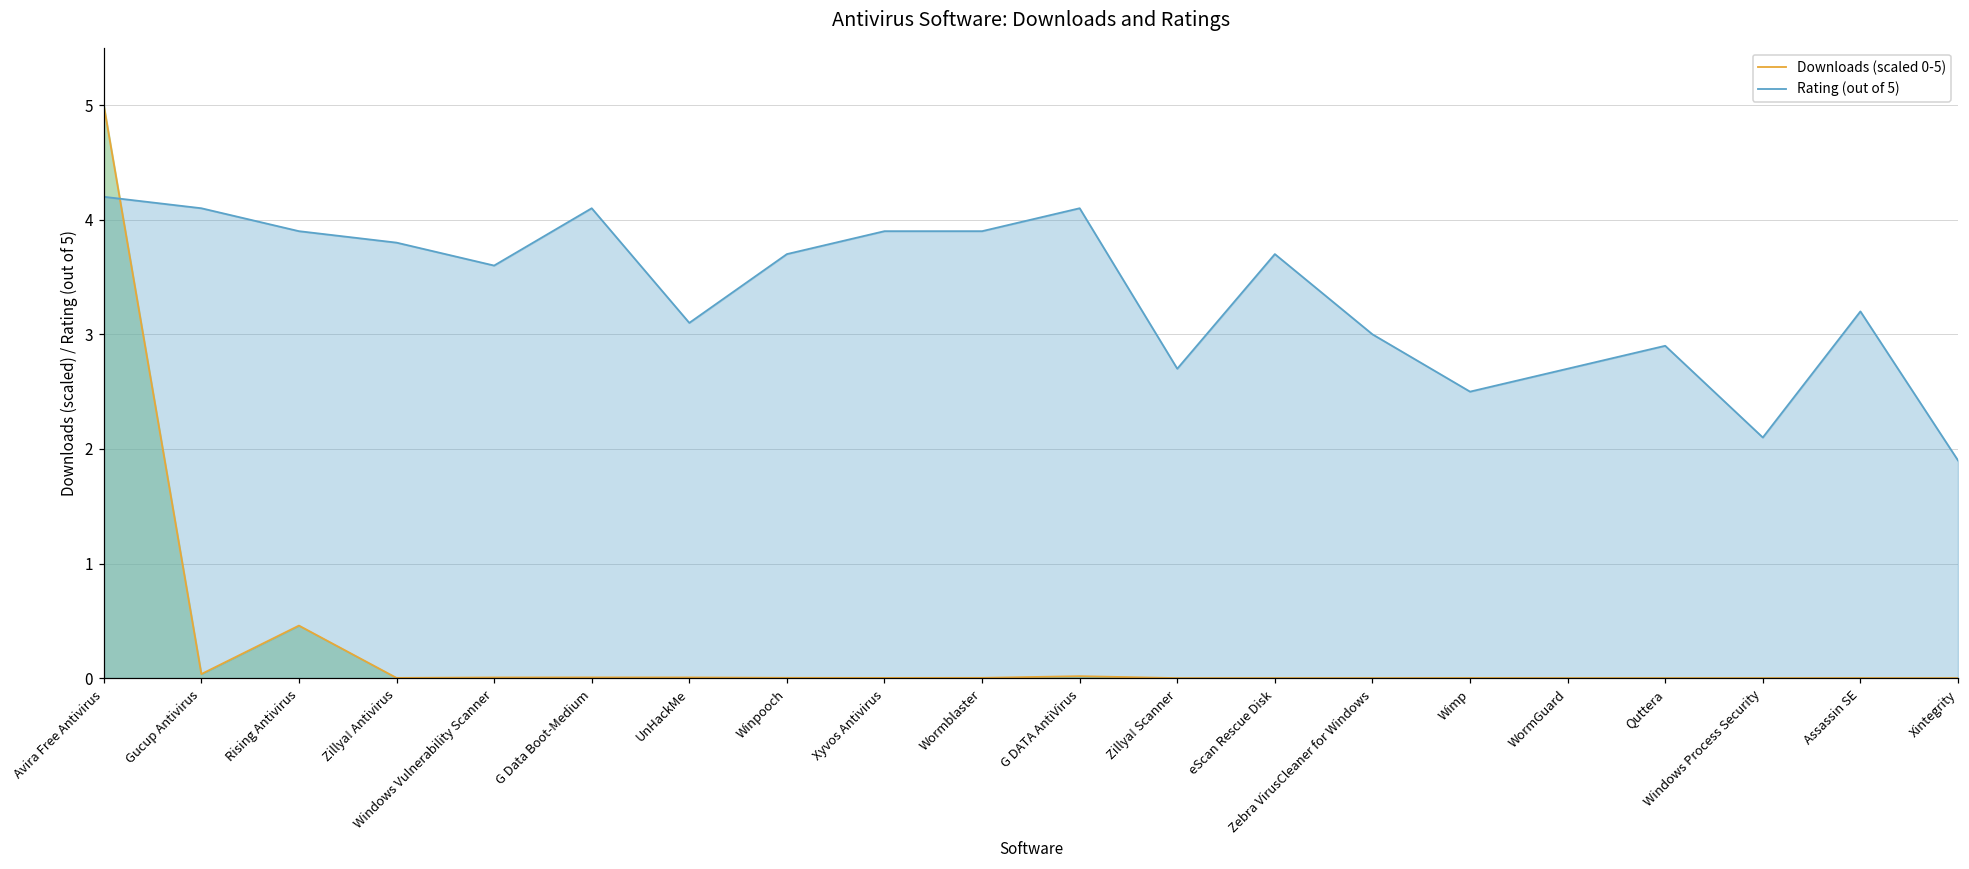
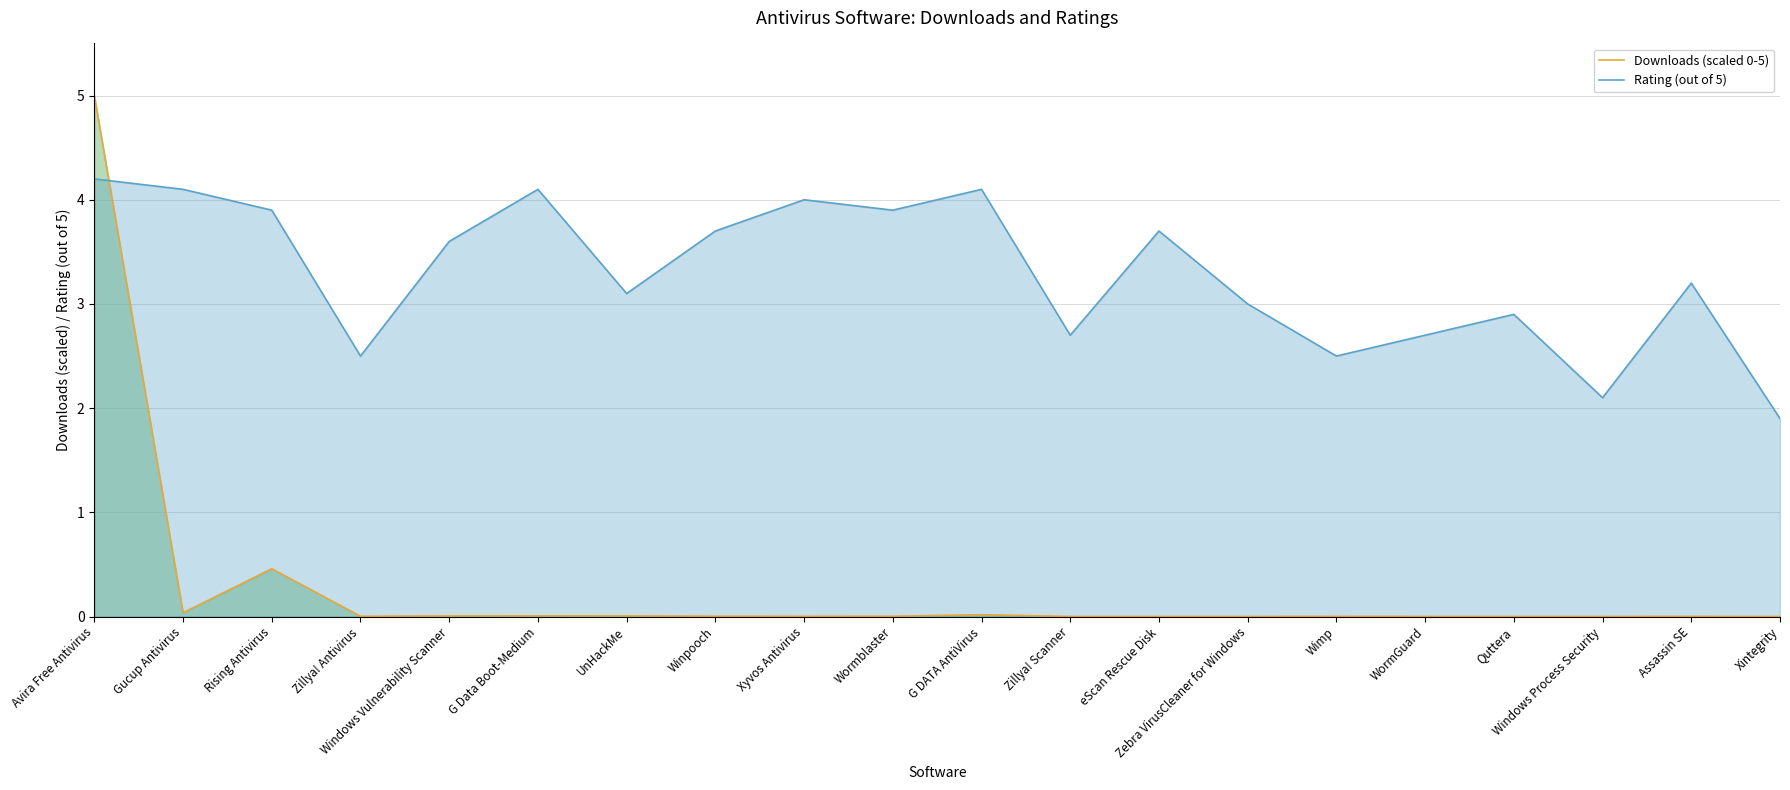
Rating (out of 5), Zillya! Antivirus: 3.8 -> 2.5
Rating (out of 5), Xyvos Antivirus: 3.9 -> 4.0
